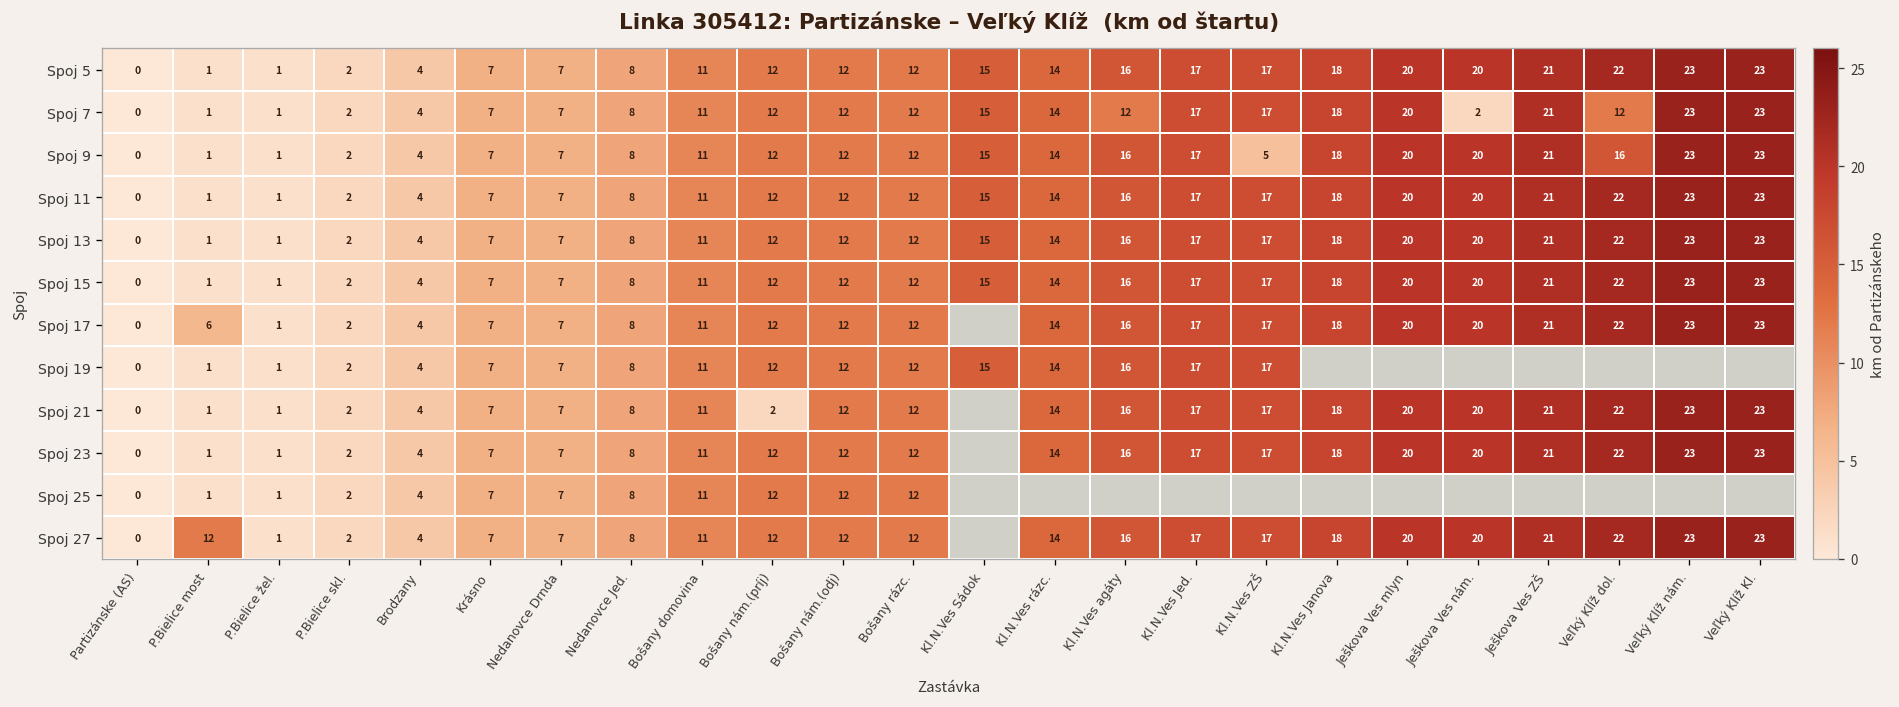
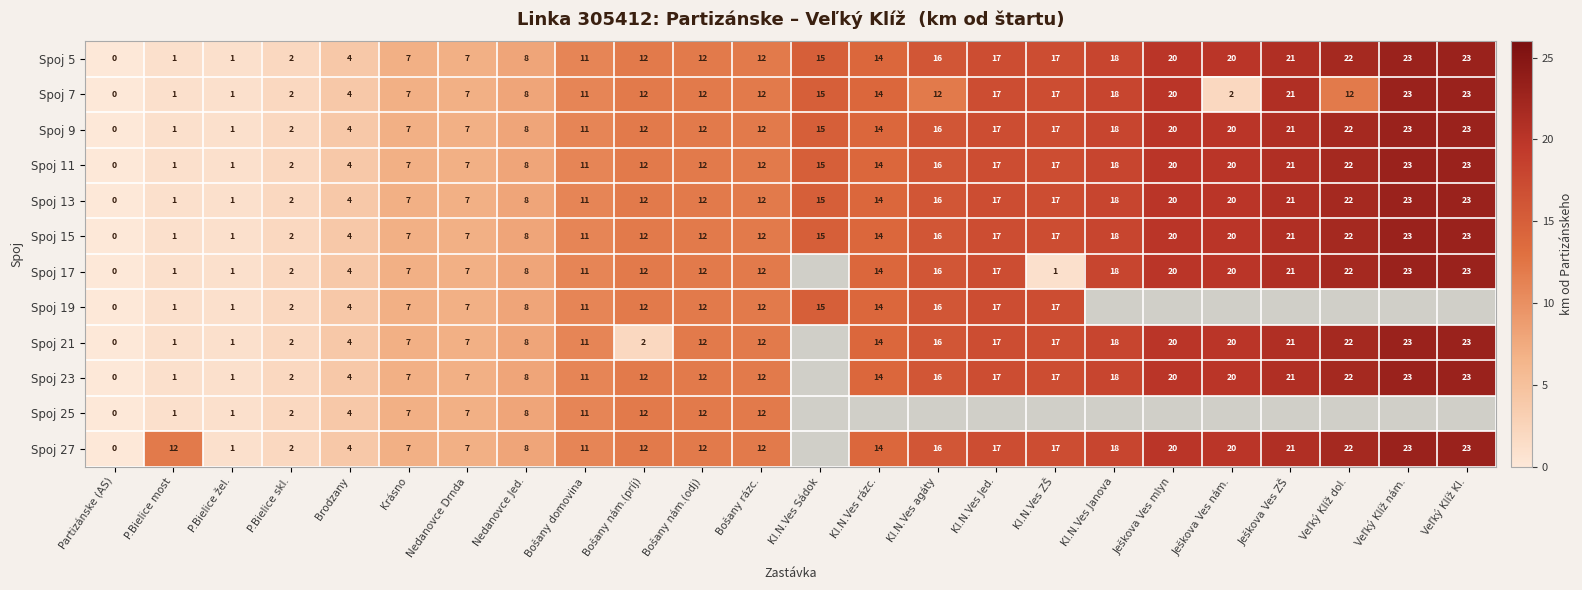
Spoj 9, Kl.N.Ves ZŠ: 5 -> 17
Spoj 9, Veľký Klíž dol.: 16 -> 22
Spoj 17, P.Bielice most: 6 -> 1
Spoj 17, Kl.N.Ves ZŠ: 17 -> 1
